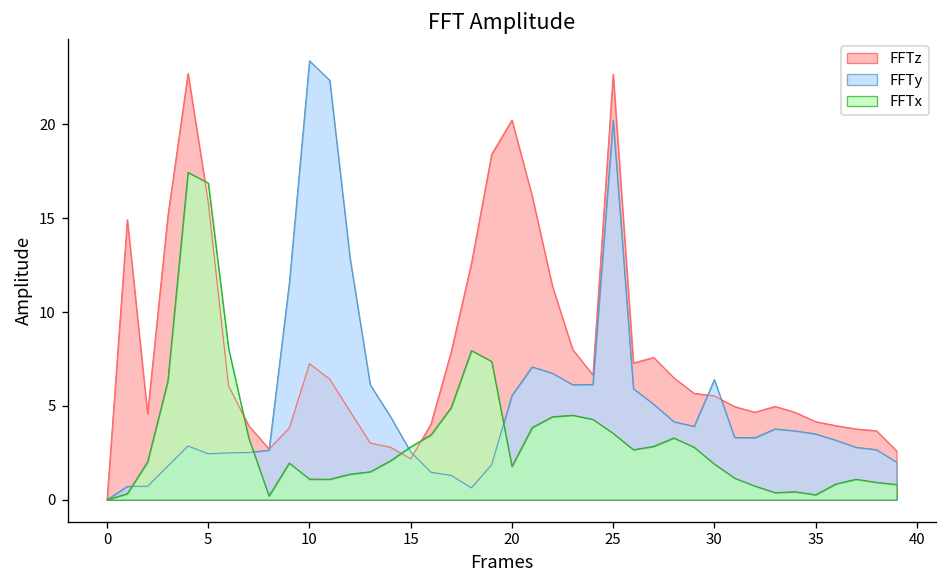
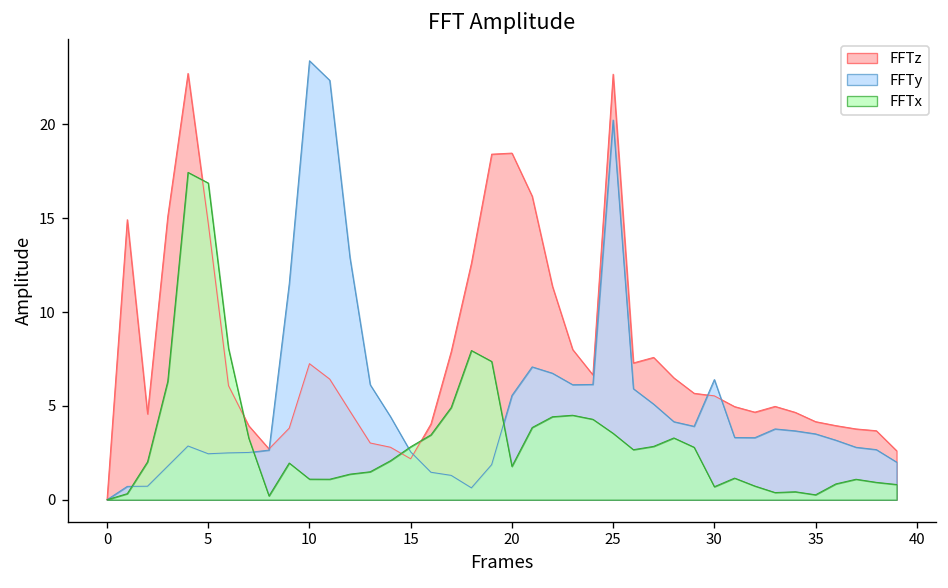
FFTz, 5: 15.8 -> 14.7
FFTz, 20: 20.2 -> 18.5
FFTx, 30: 1.9 -> 0.7
